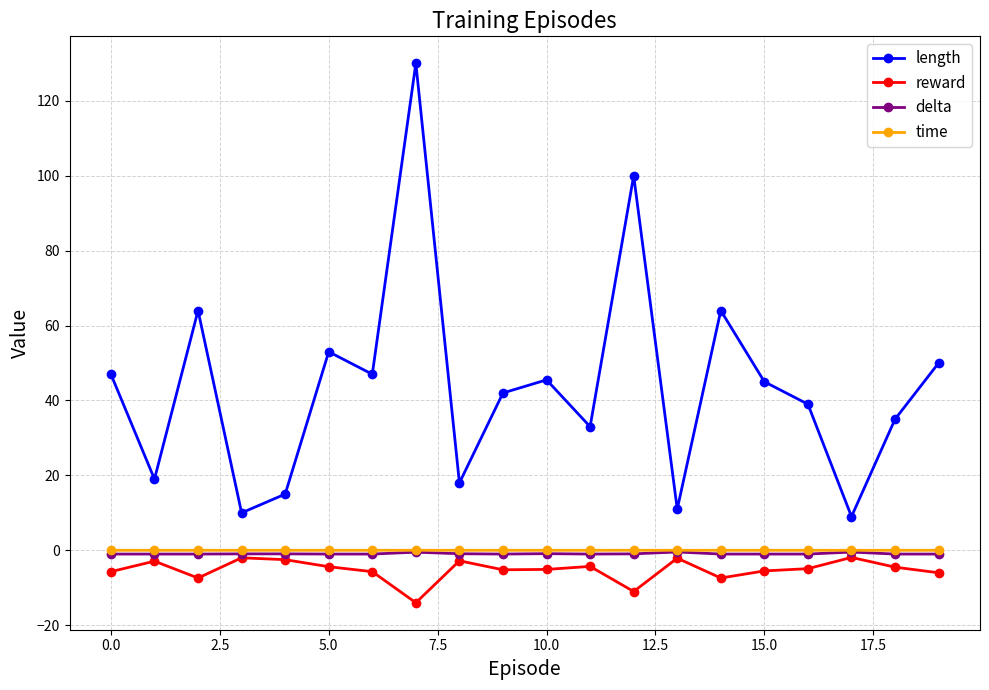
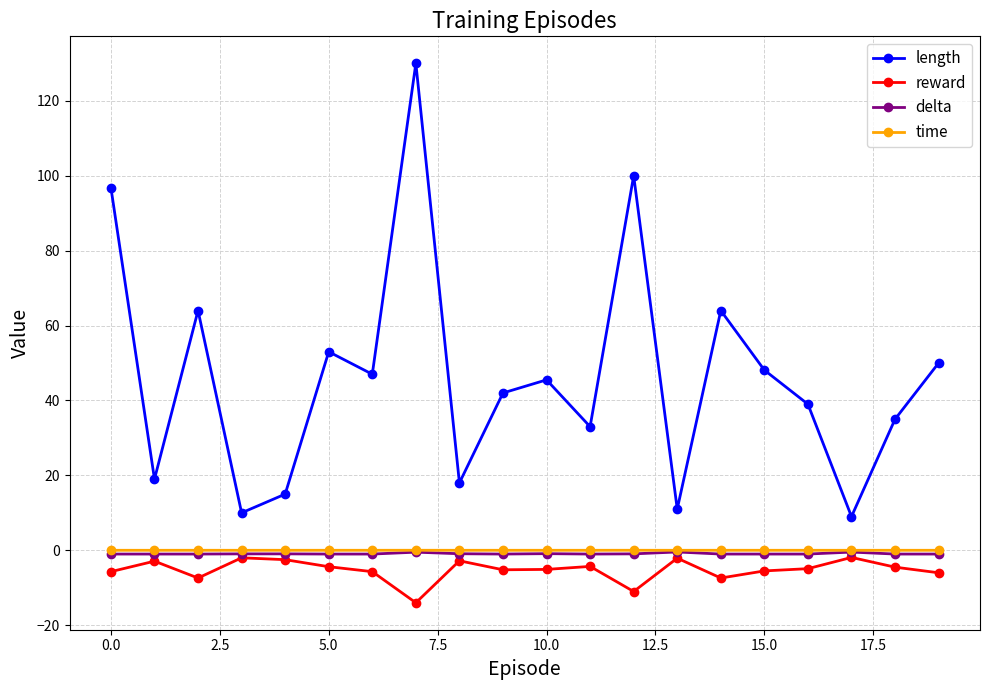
length, 0.0: 47 -> 97
length, 15.0: 45 -> 48
